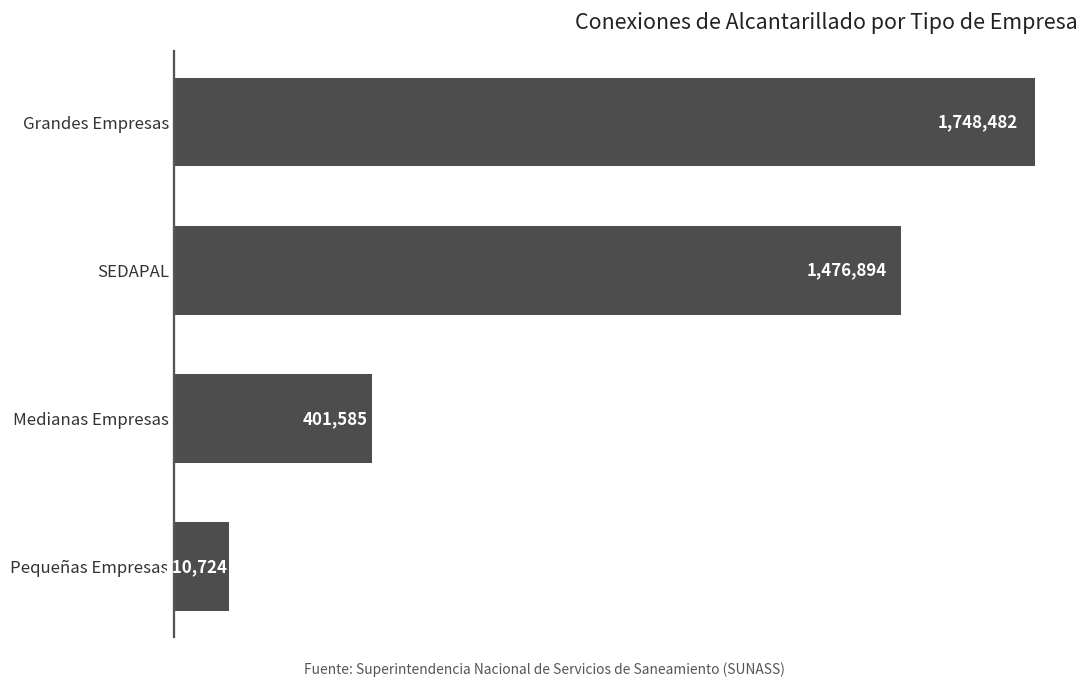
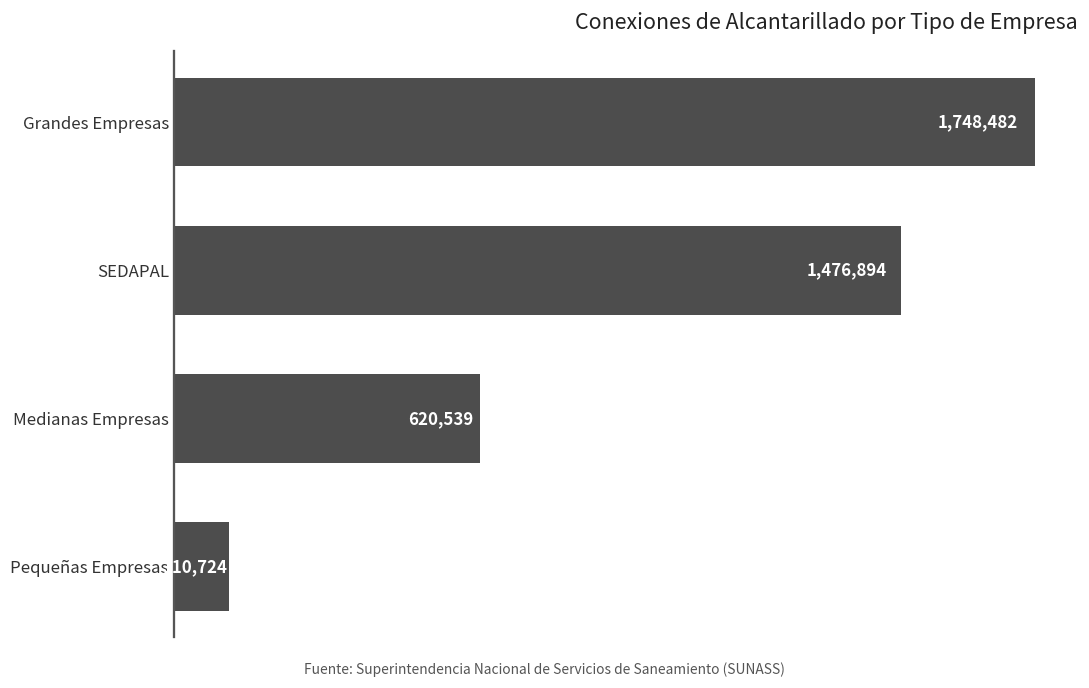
Medianas Empresas: 401,585 -> 620,539
